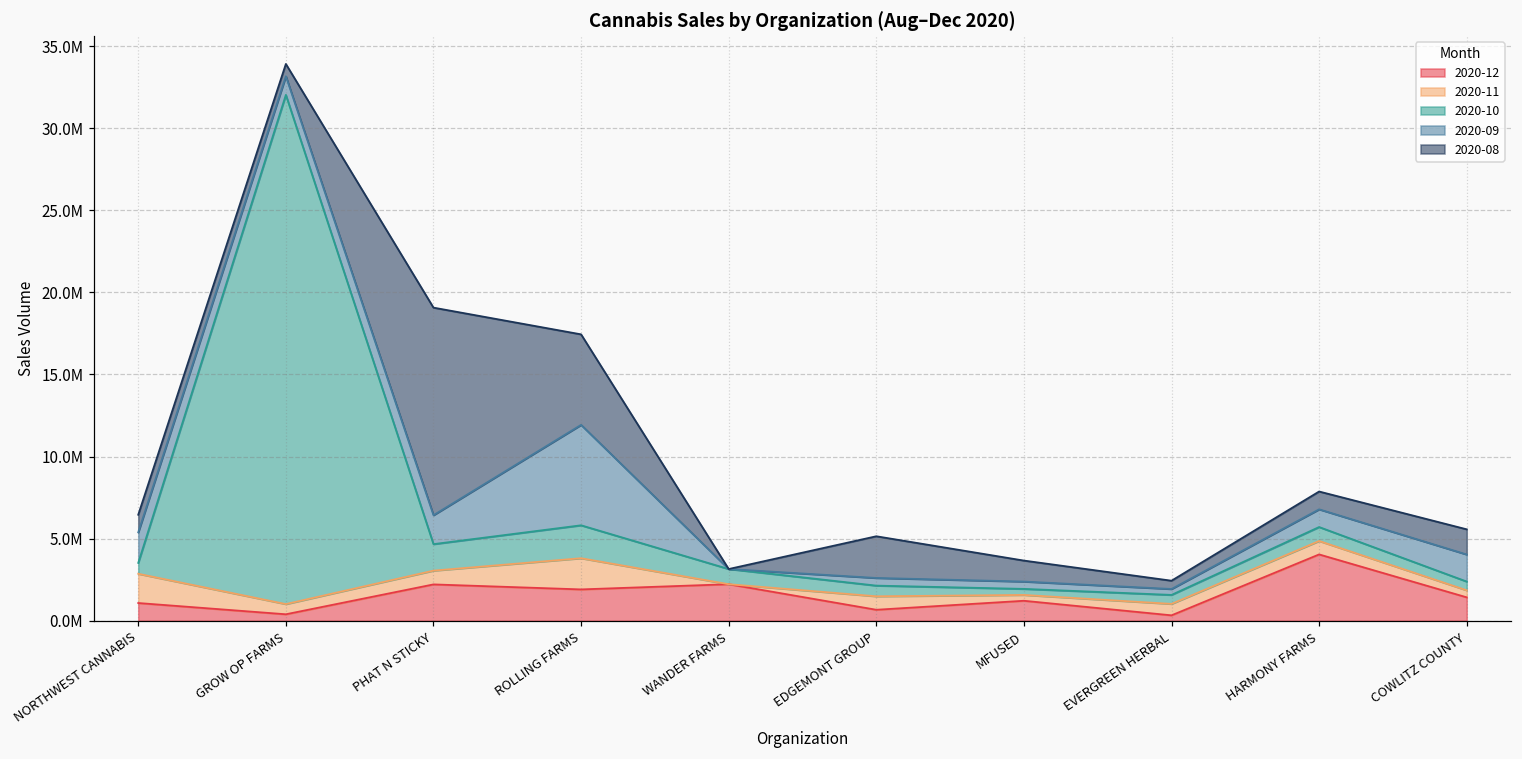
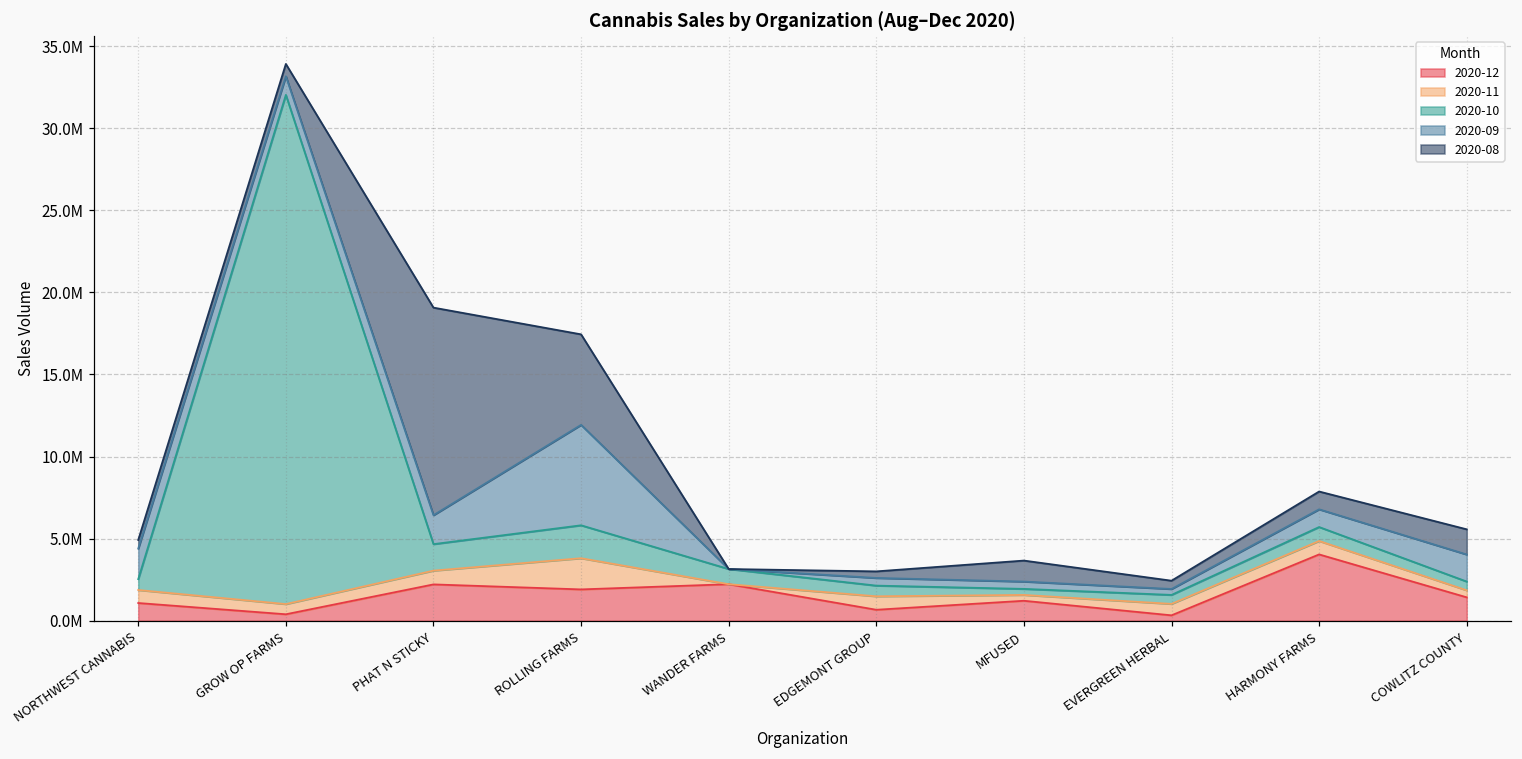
2020-11, NORTHWEST CANNABIS: 1800000 -> 800000
2020-08, NORTHWEST CANNABIS: 1100000 -> 500000
2020-08, EDGEMONT GROUP: 2500000 -> 400000
